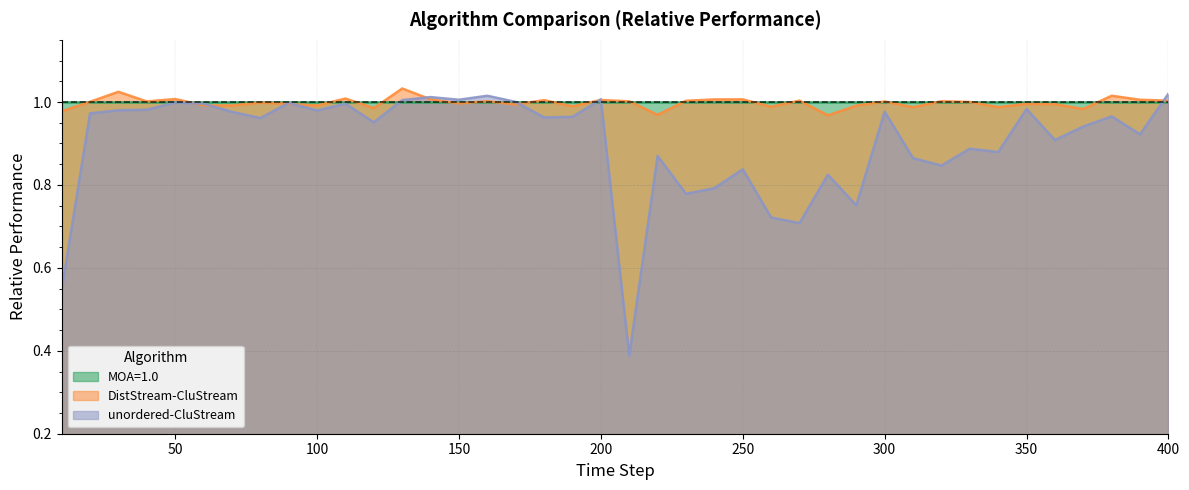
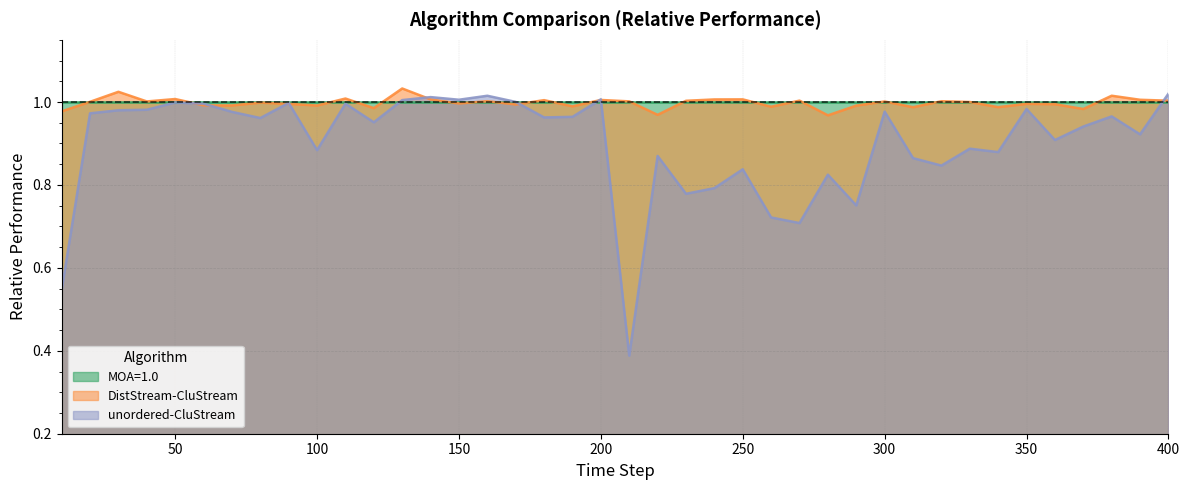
unordered-CluStream, 100: 0.98 -> 0.88
